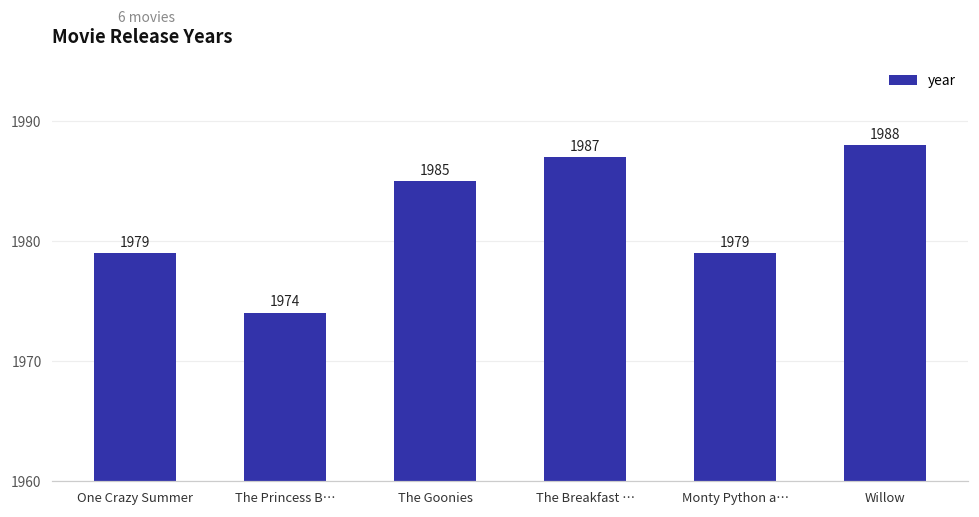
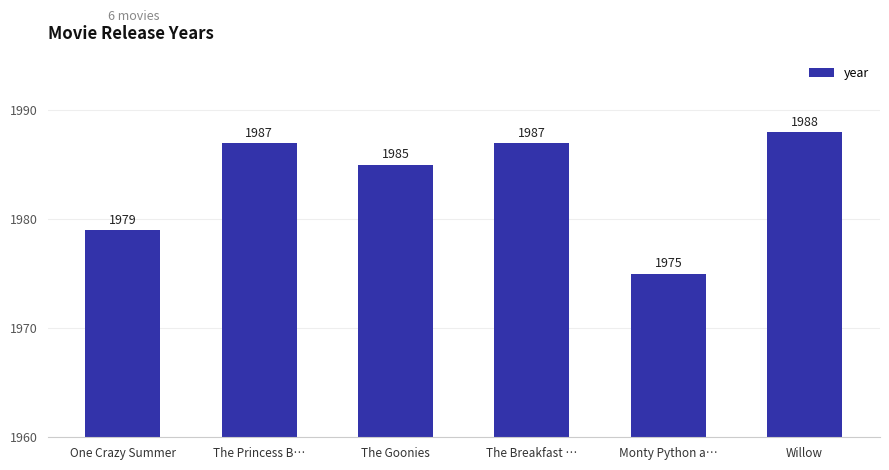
The Princess B…: 1974 -> 1987
Monty Python a…: 1979 -> 1975
